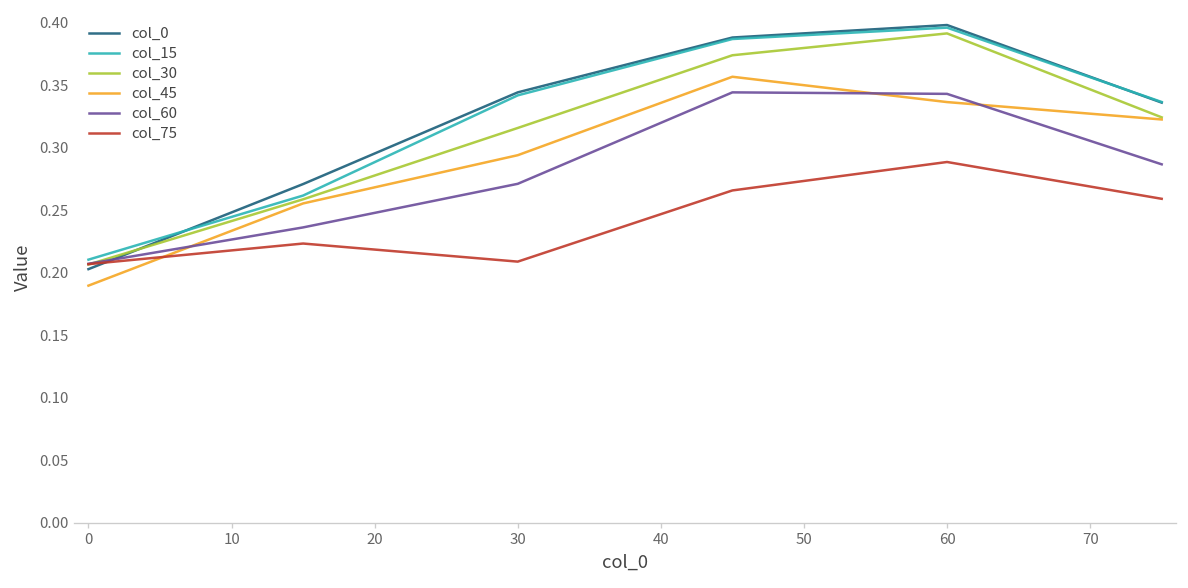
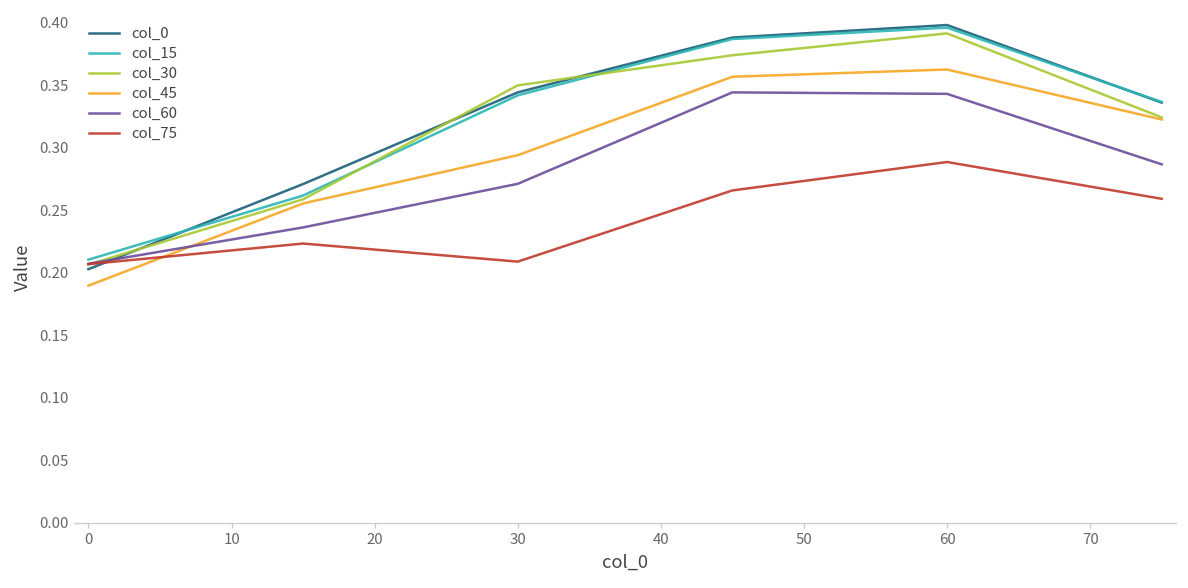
col_30, 30: 0.316 -> 0.350
col_45, 60: 0.337 -> 0.363
